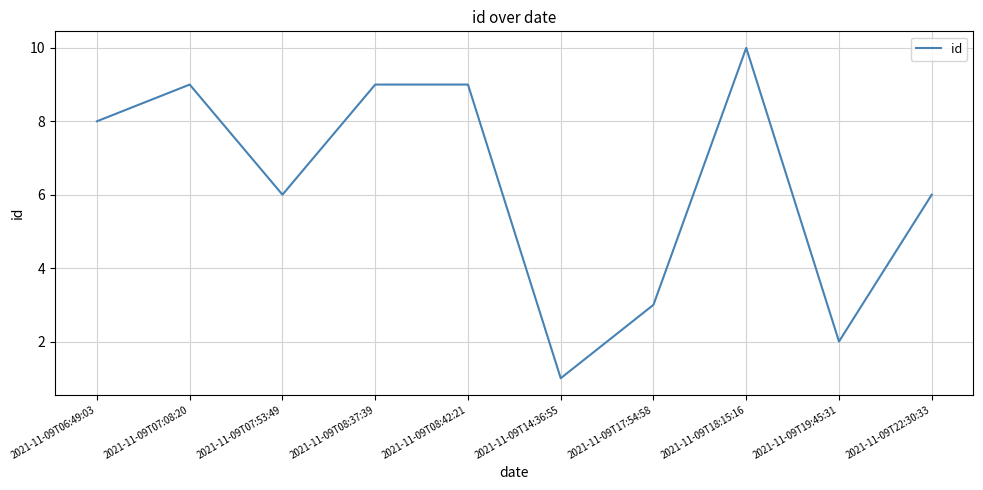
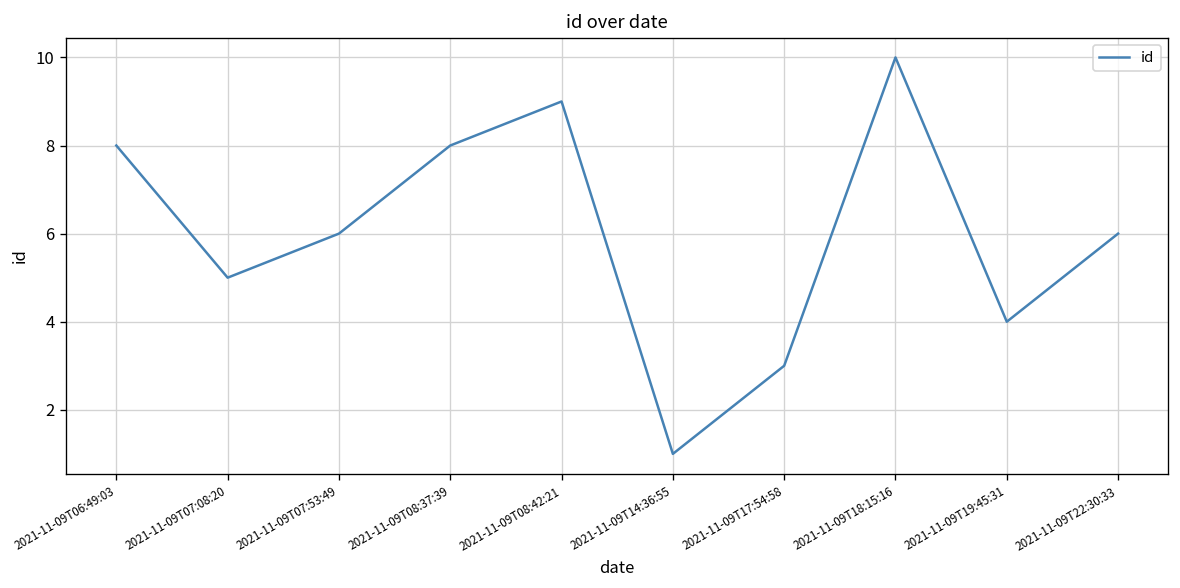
2021-11-09T07:08:20: 9 -> 5
2021-11-09T08:37:39: 9 -> 8
2021-11-09T19:45:31: 2 -> 4
